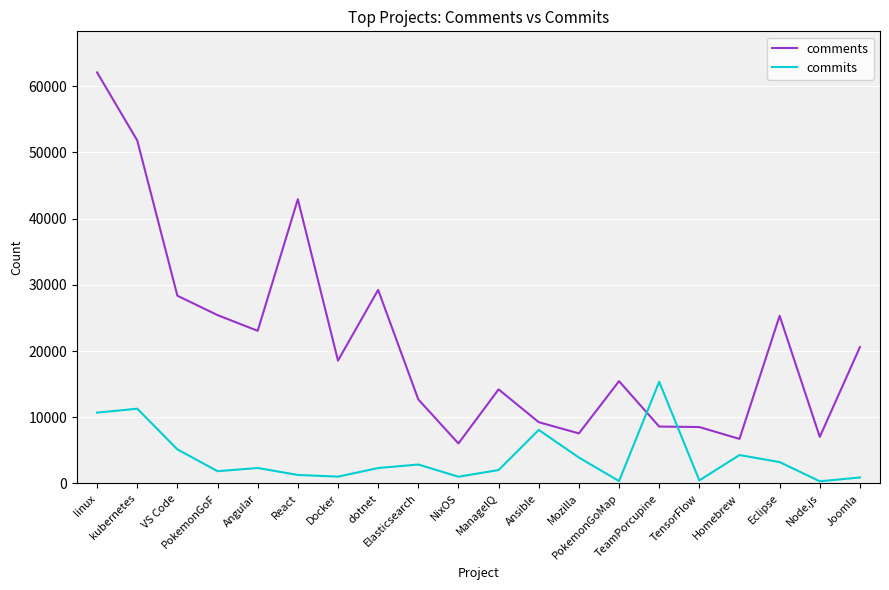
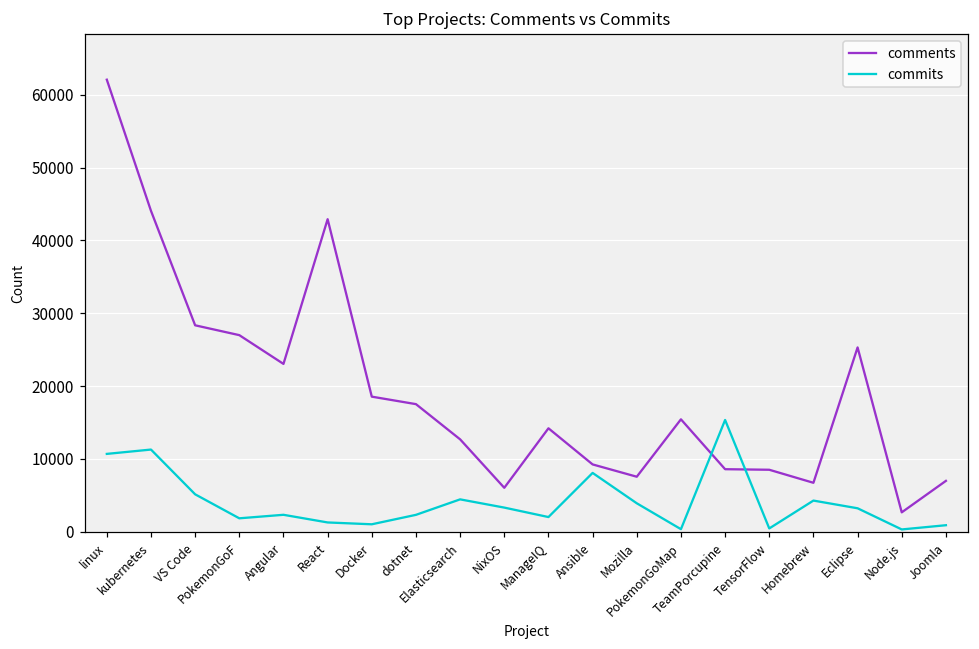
comments, kubernetes: 52000 -> 44000
comments, PokemonGoF: 25000 -> 27000
comments, dotnet: 29000 -> 18000
commits, Elasticsearch: 3000 -> 4000
commits, NixOS: 1000 -> 3000
comments, Node.js: 7000 -> 3000
comments, Joomla: 21000 -> 7000
